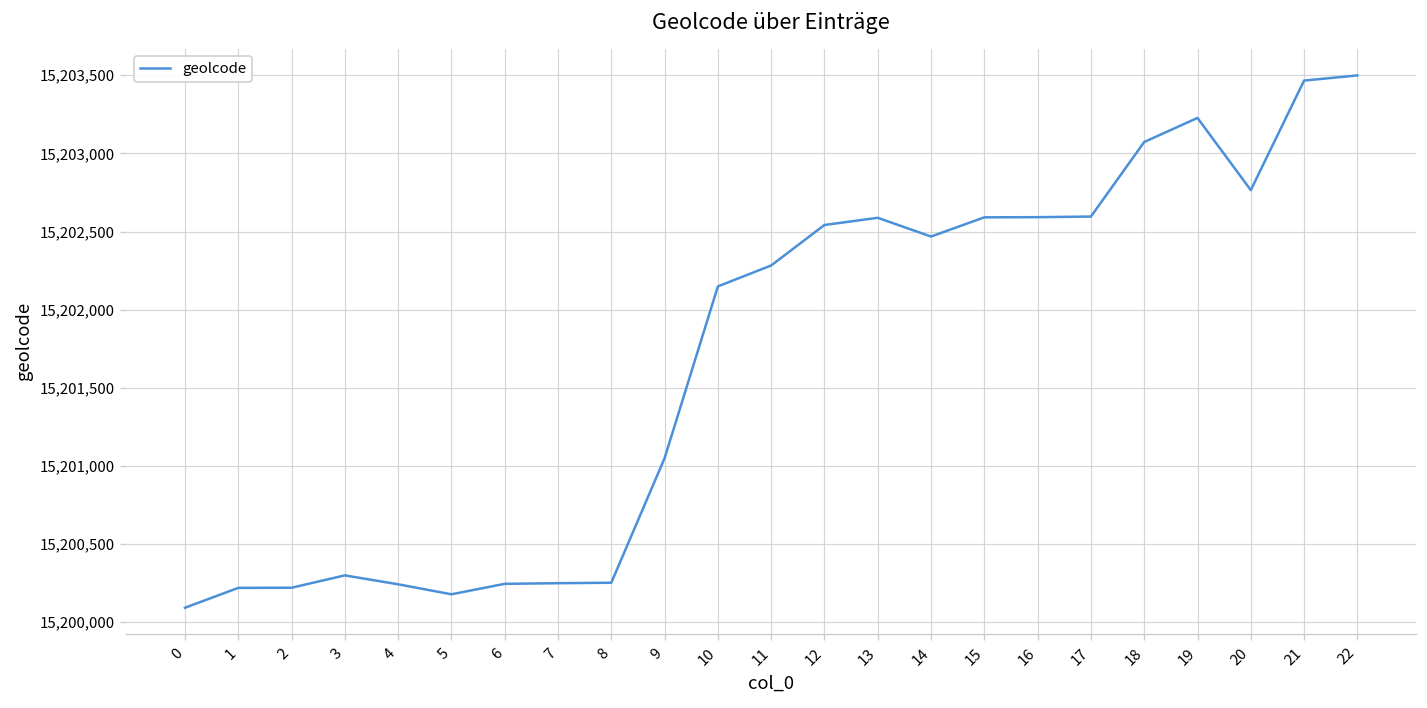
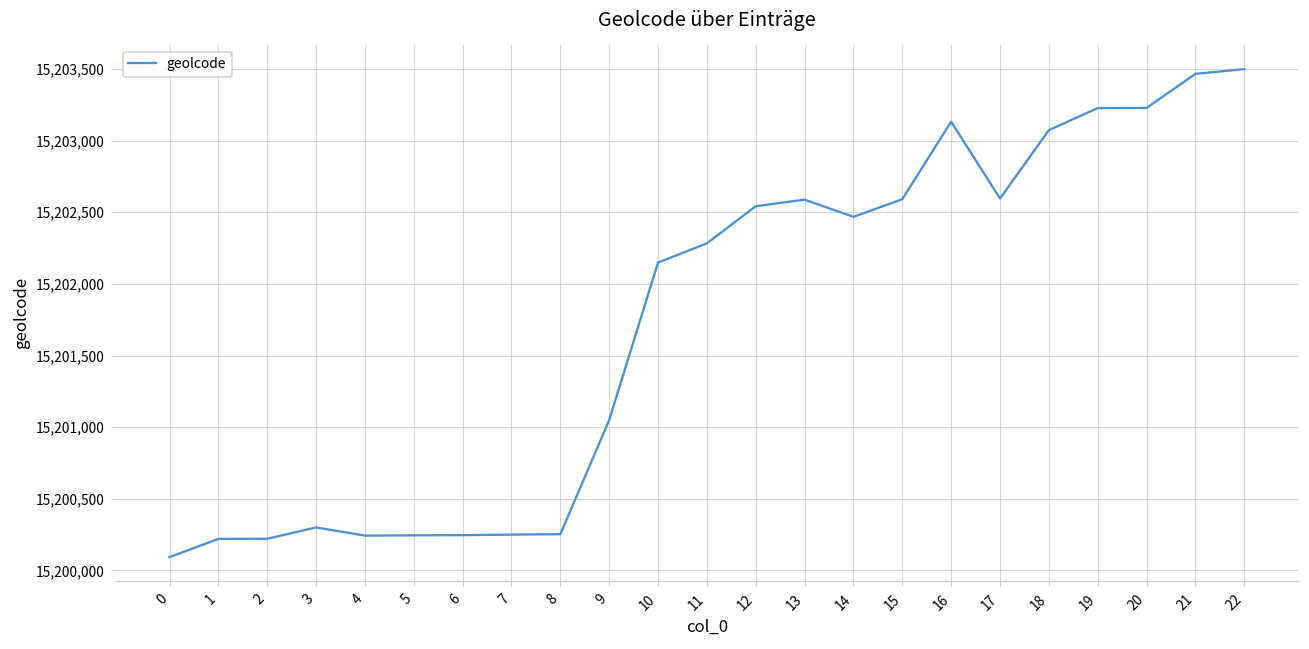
5: 15,200,180 -> 15,200,250
16: 15,202,590 -> 15,203,130
20: 15,202,770 -> 15,203,230
